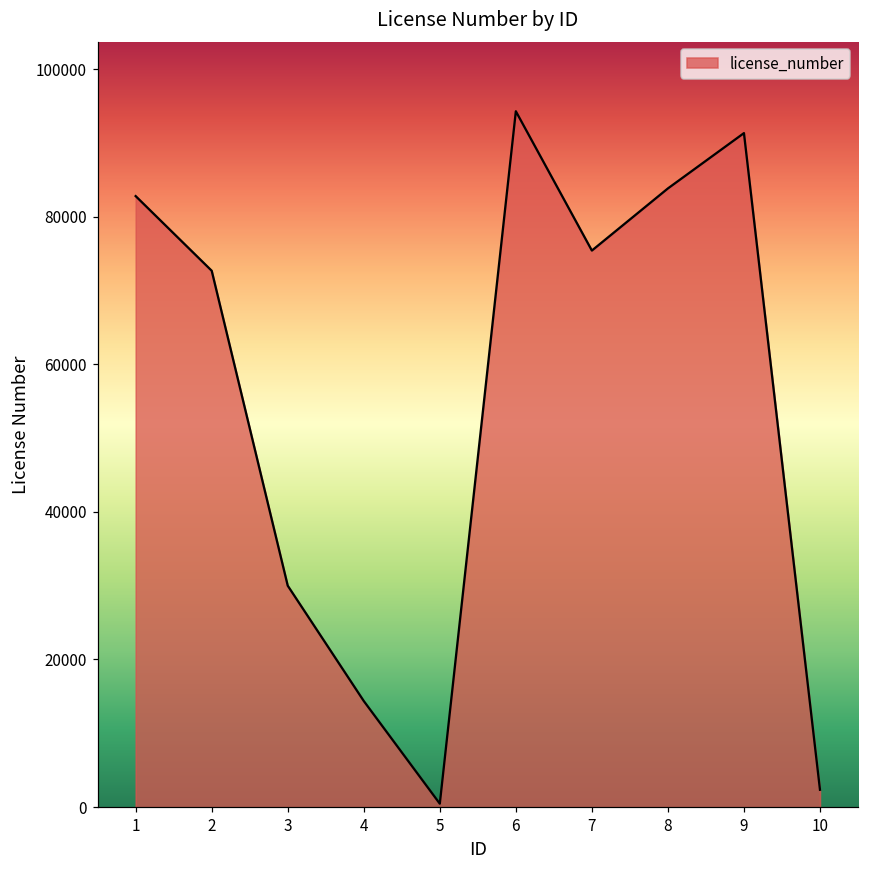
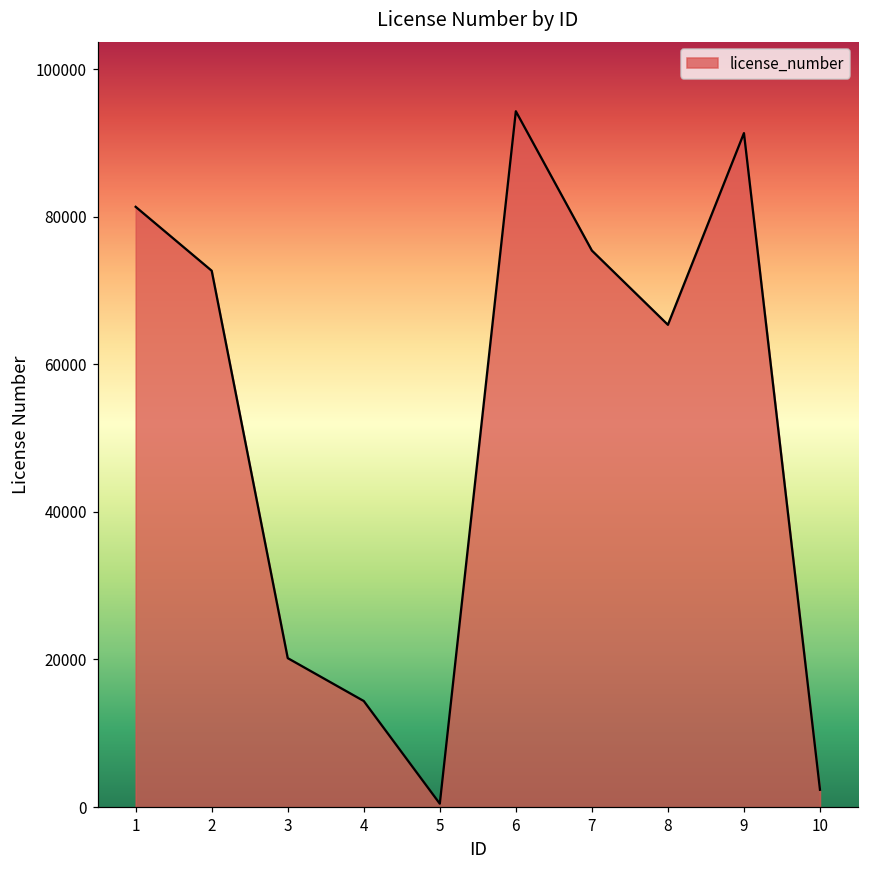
1: 83000 -> 81000
3: 30000 -> 20000
8: 84000 -> 65000
